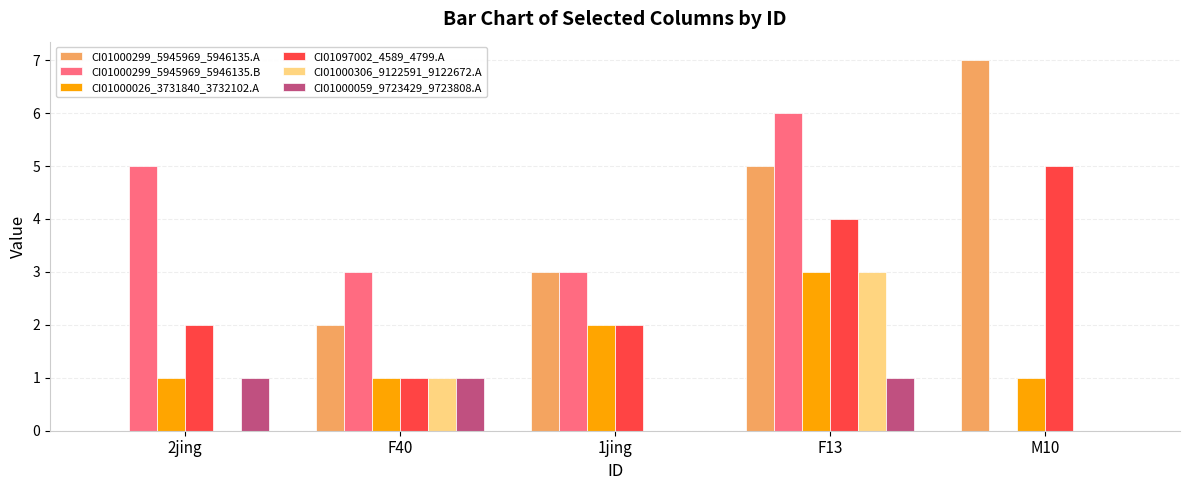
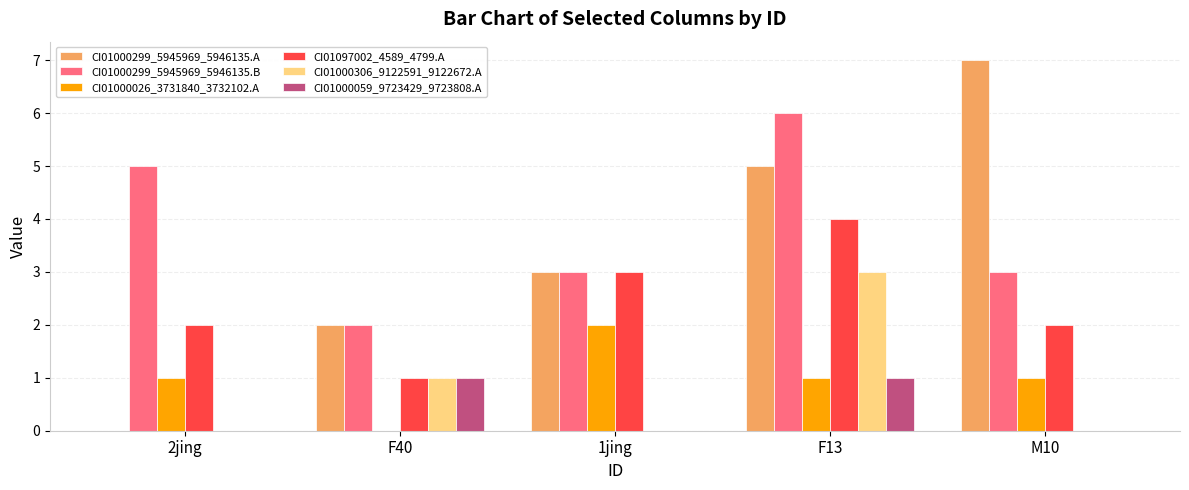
CI01000059_9723429_9723808.A, 2jing: 1 -> 0
CI01000299_5945969_5946135.B, F40: 3 -> 2
CI01000026_3731840_3732102.A, F40: 1 -> 0
CI01097002_4589_4799.A, 1jing: 2 -> 3
CI01000026_3731840_3732102.A, F13: 3 -> 1
CI01000299_5945969_5946135.B, M10: 0 -> 3
CI01097002_4589_4799.A, M10: 5 -> 2
